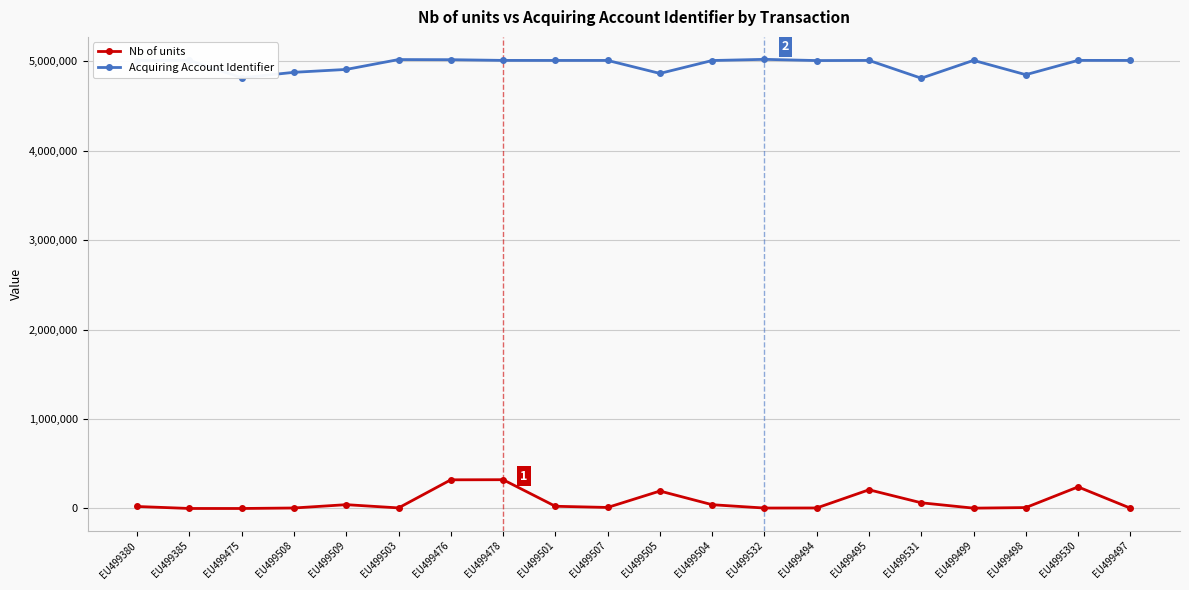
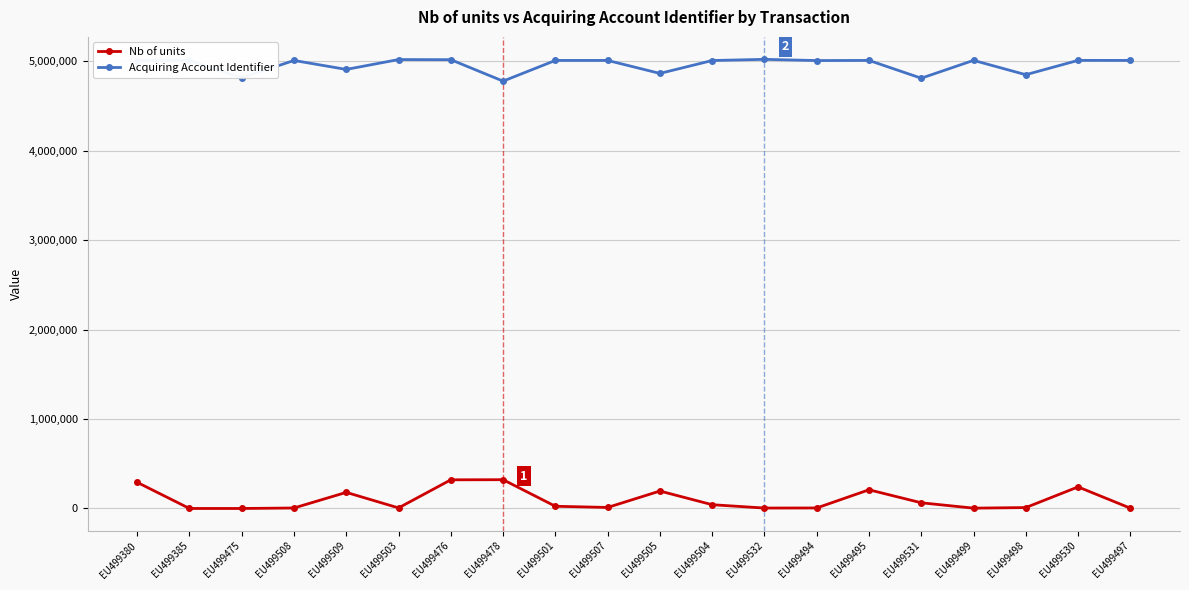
Nb of units, EU499380: 0 -> 300,000
Acquiring Account Identifier, EU499508: 4,900,000 -> 5,000,000
Nb of units, EU499509: 0 -> 200,000
Acquiring Account Identifier, EU499478: 5,000,000 -> 4,800,000
